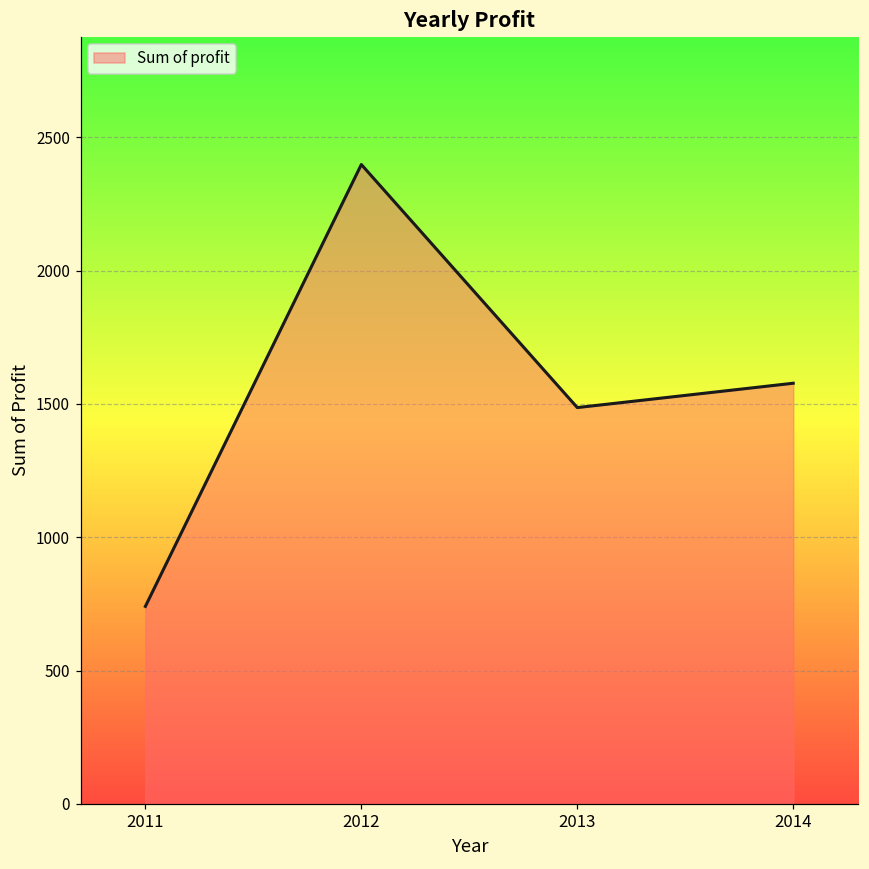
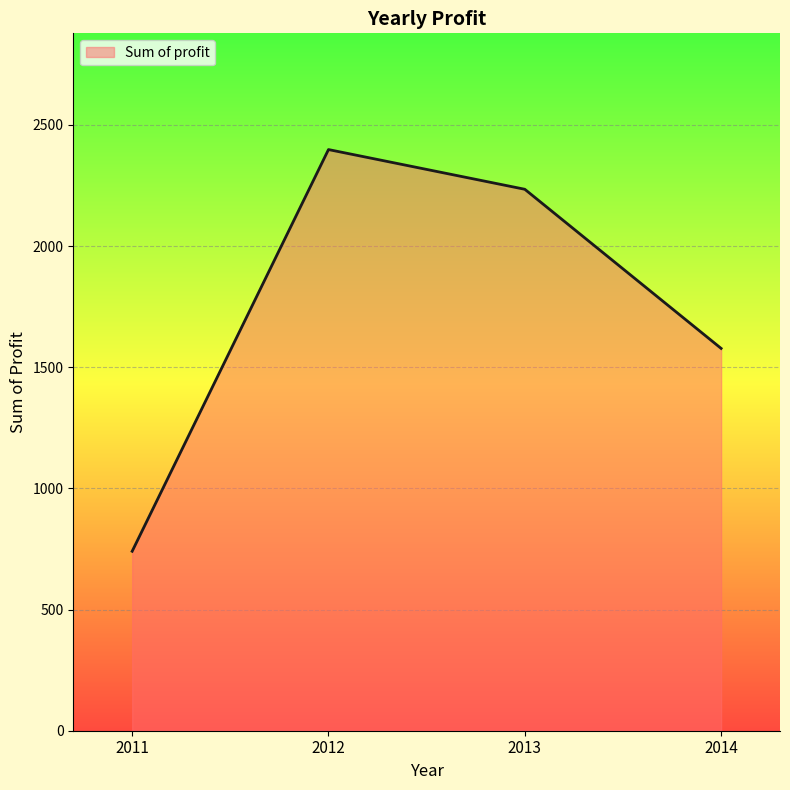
2013: 1490 -> 2230
